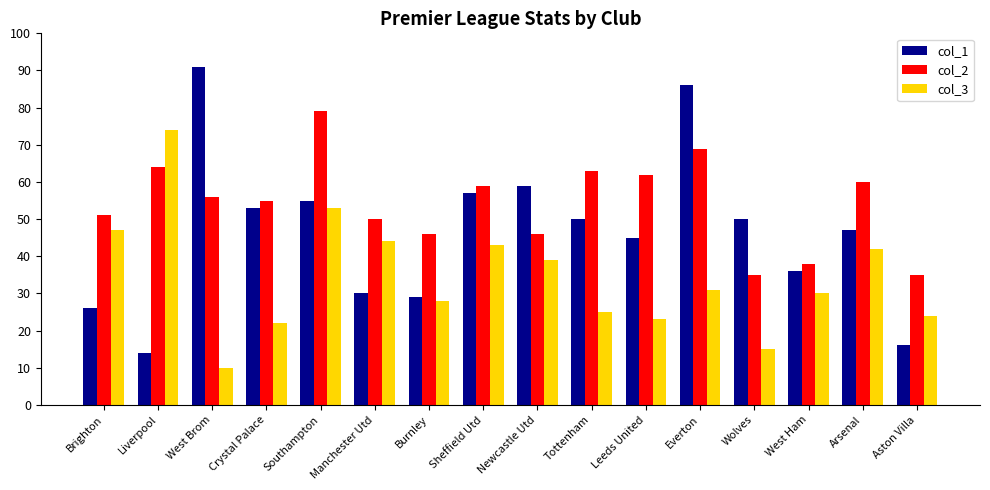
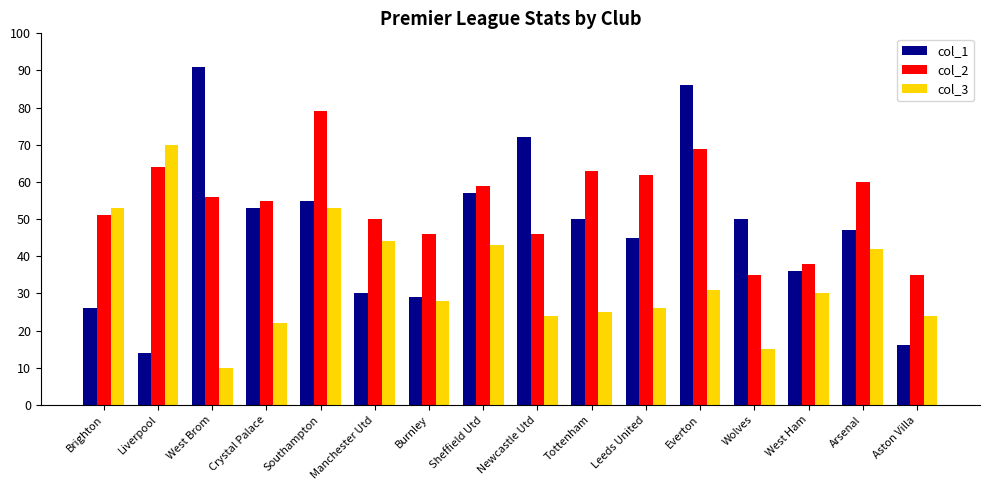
col_3, Brighton: 47 -> 53
col_3, Liverpool: 74 -> 70
col_1, Newcastle Utd: 59 -> 72
col_3, Newcastle Utd: 39 -> 24
col_3, Leeds United: 23 -> 26
